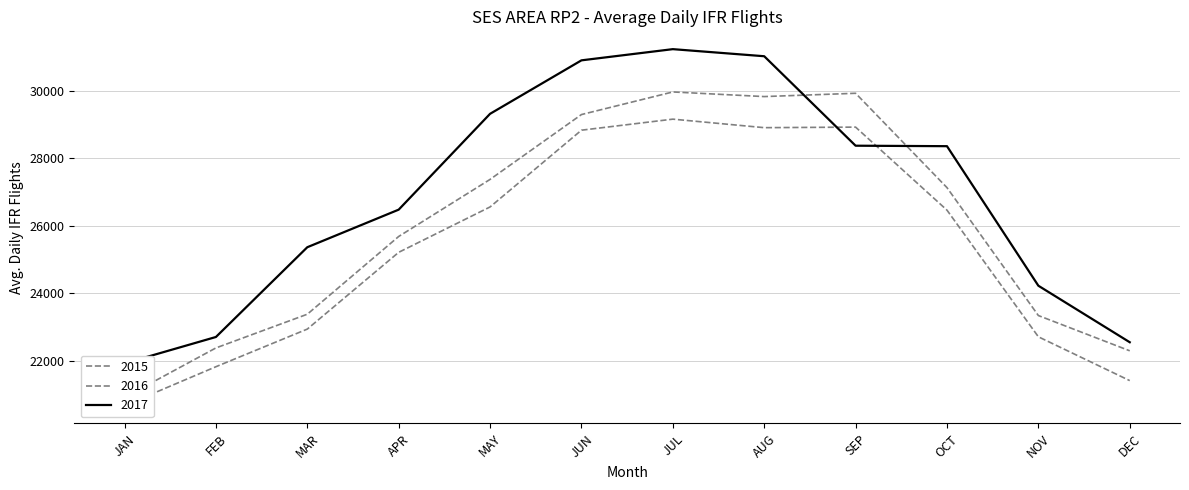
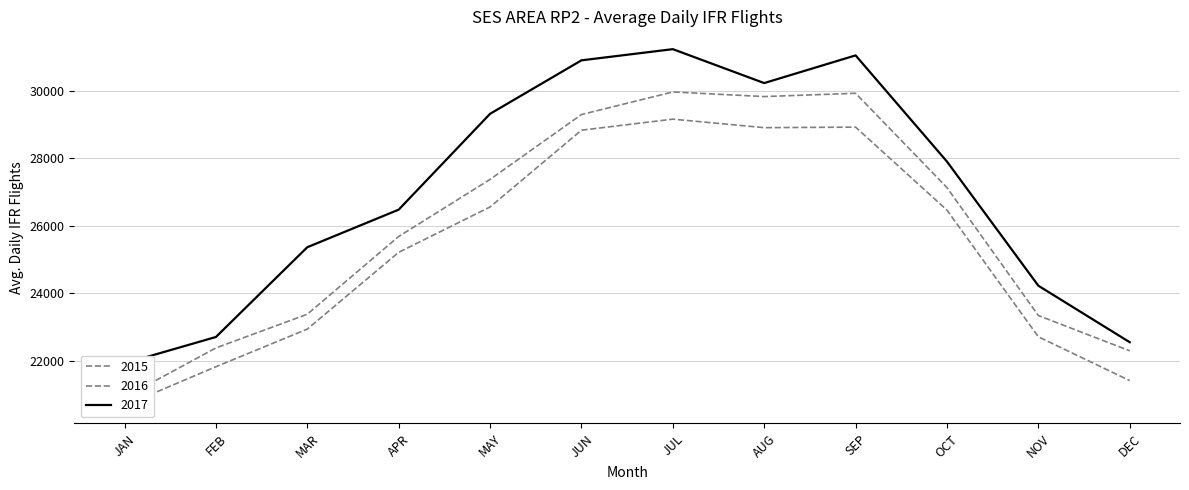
2017, AUG: 31000 -> 30200
2017, SEP: 28400 -> 31100
2017, OCT: 28400 -> 27900
